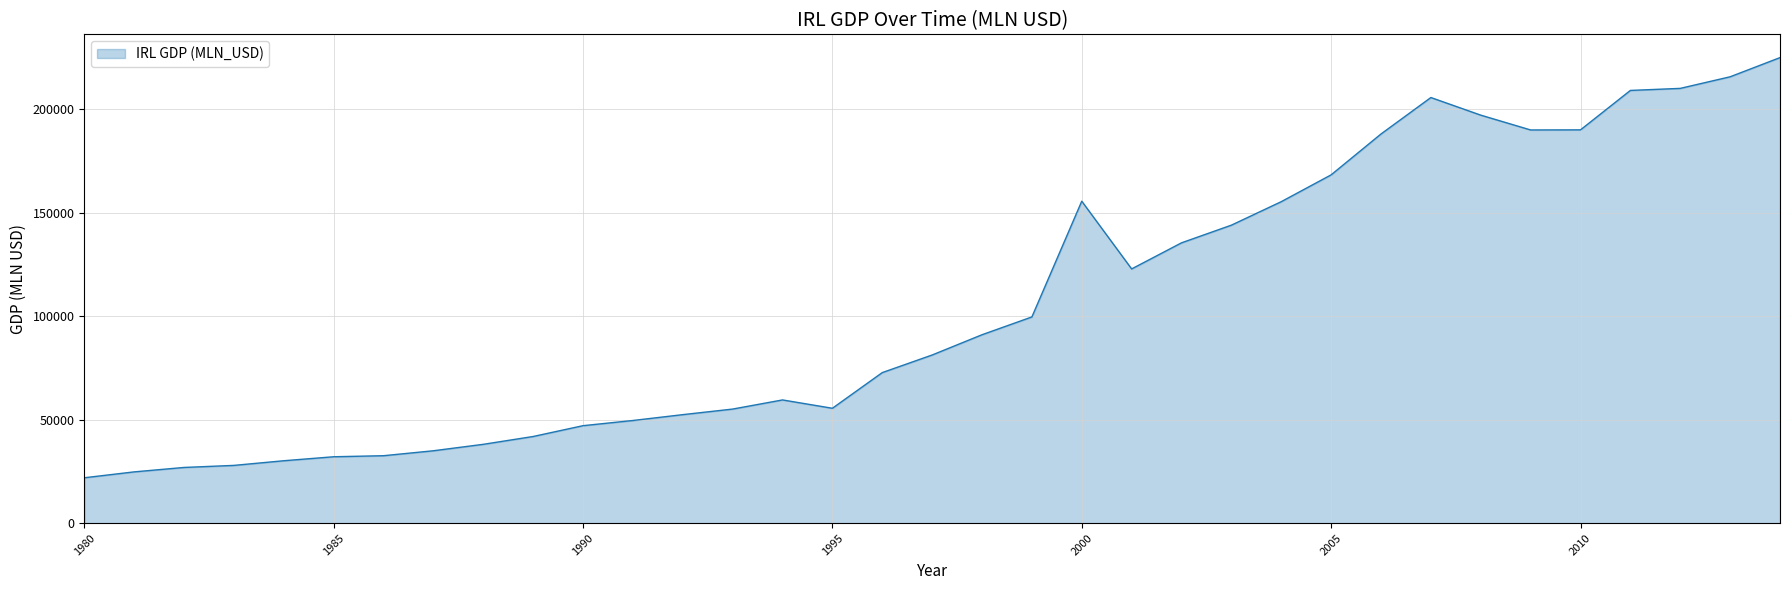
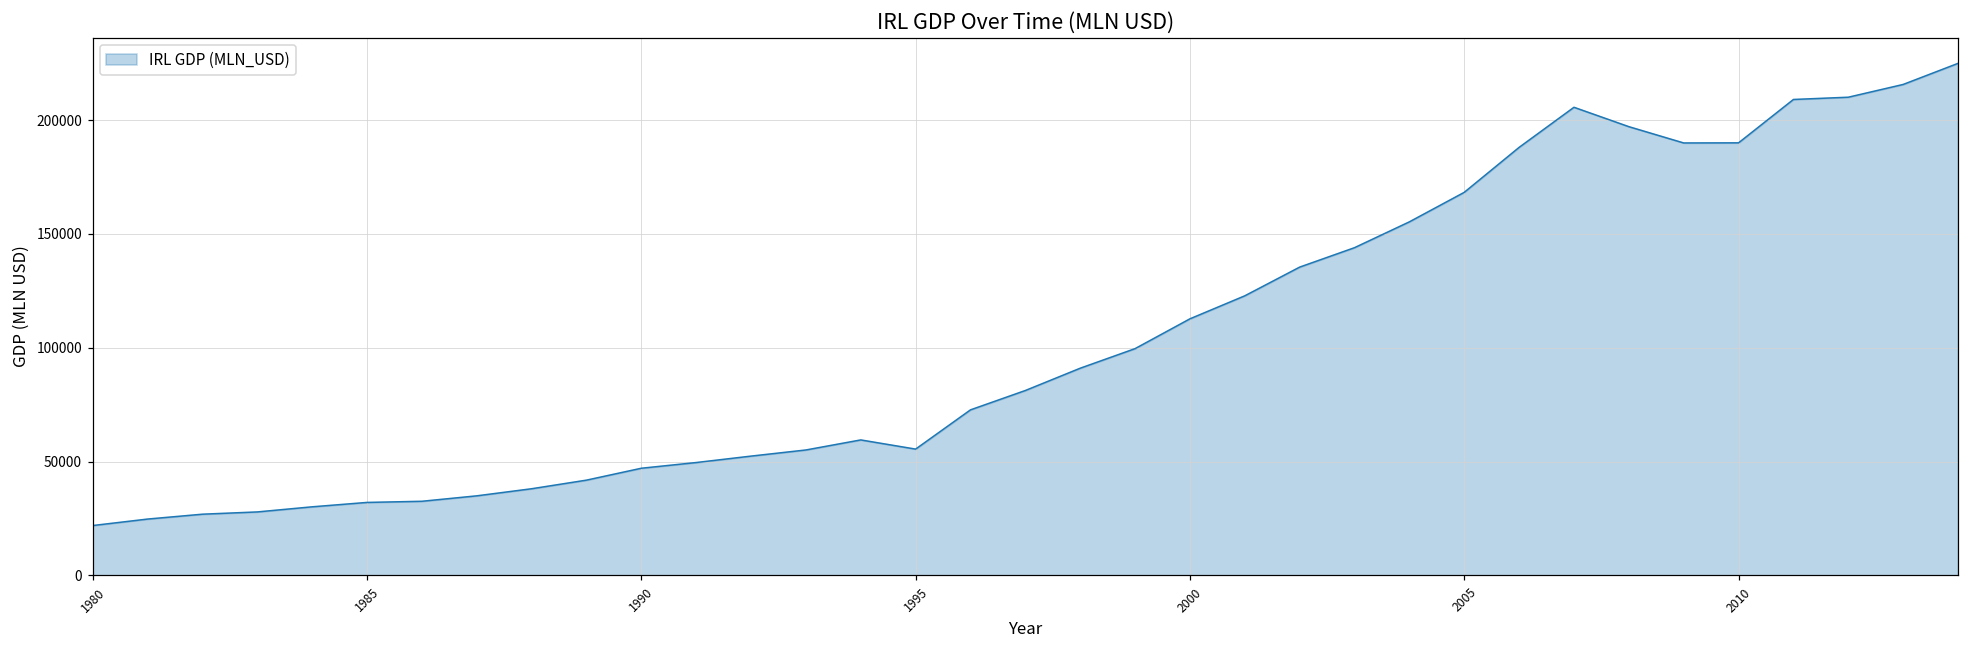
2000: 156000 -> 113000
